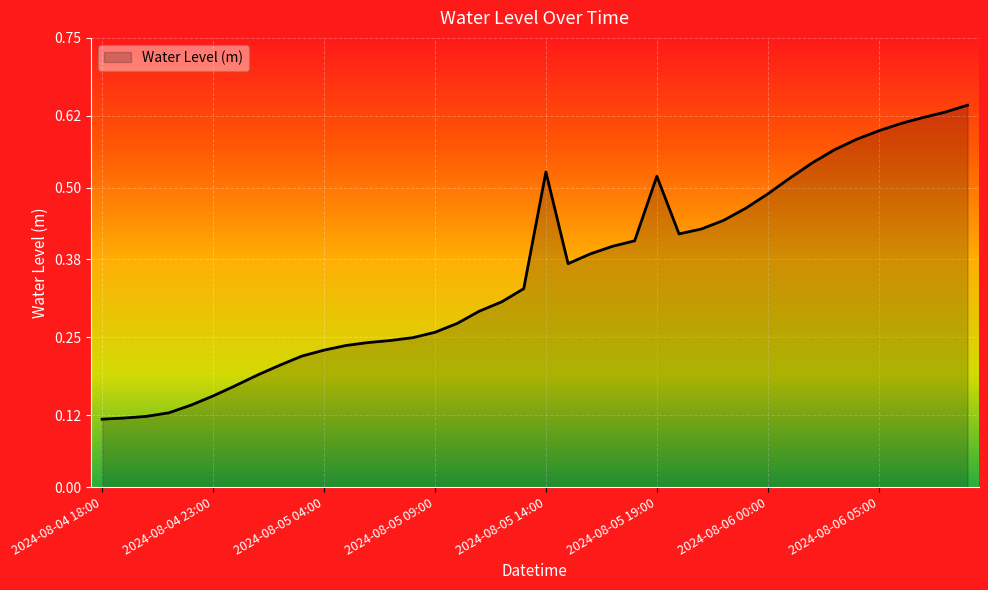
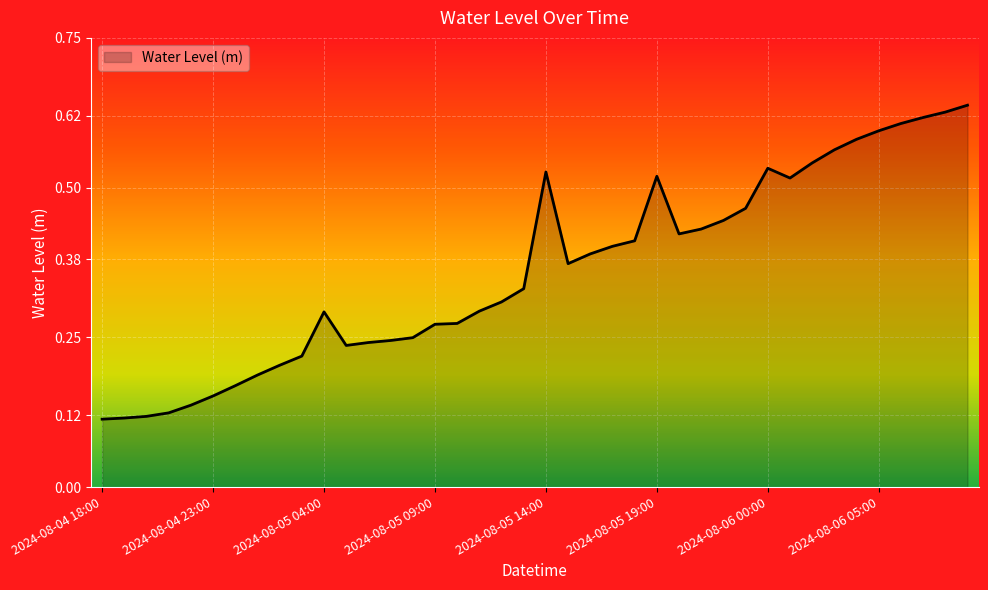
2024-08-05 04:00: 0.23 -> 0.29
2024-08-05 09:00: 0.26 -> 0.27
2024-08-06 00:00: 0.49 -> 0.53
